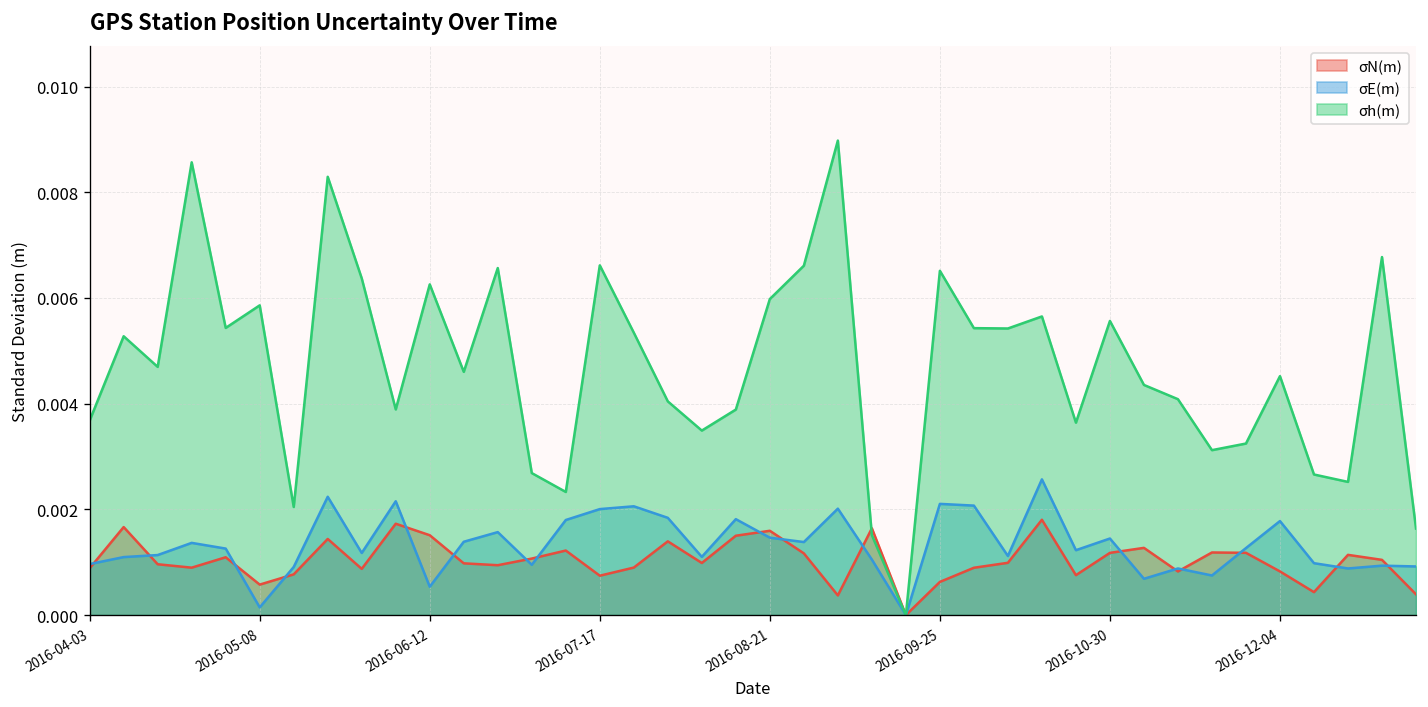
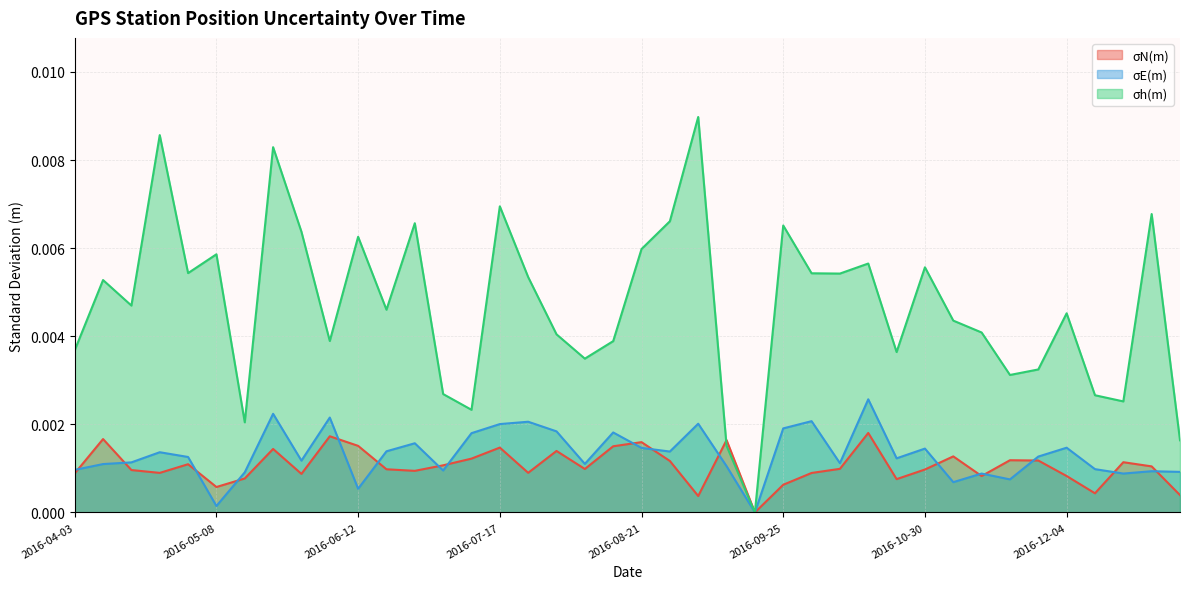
σN(m), 2016-07-17: 0.0007 -> 0.0015
σh(m), 2016-07-17: 0.0066 -> 0.0069
σE(m), 2016-09-25: 0.0021 -> 0.0019
σN(m), 2016-10-30: 0.0012 -> 0.0010
σE(m), 2016-12-04: 0.0018 -> 0.0015
